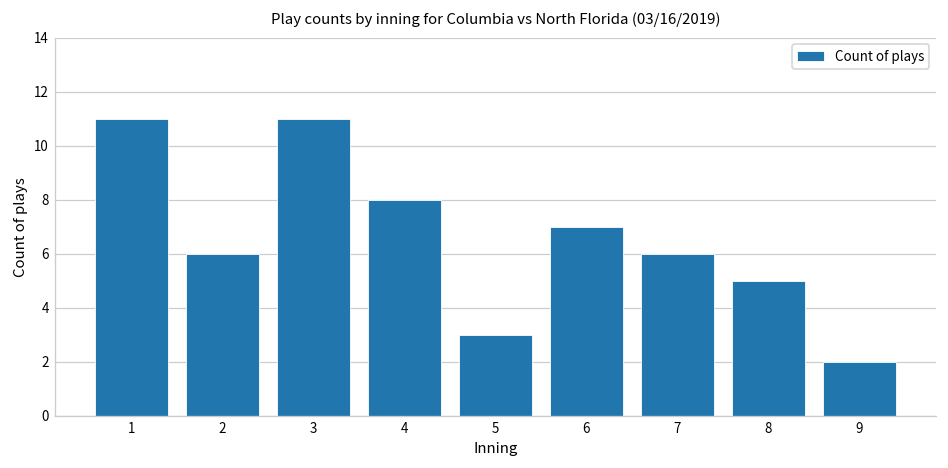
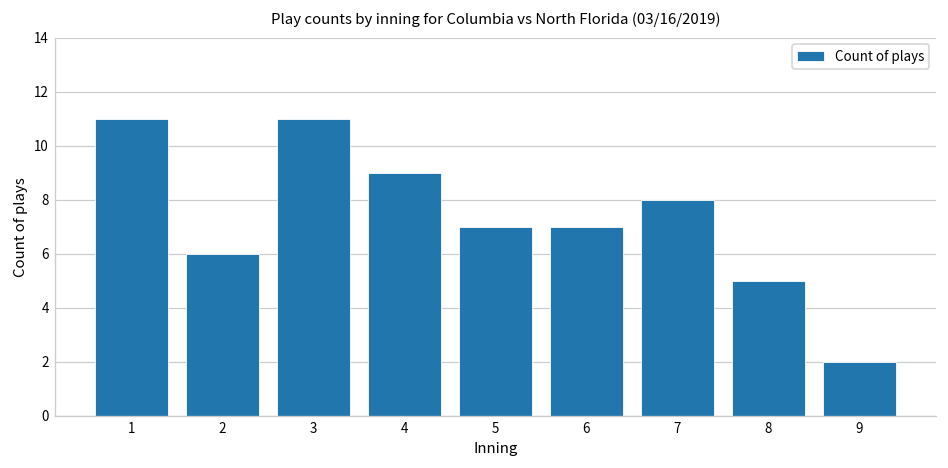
4: 8 -> 9
5: 3 -> 7
7: 6 -> 8
